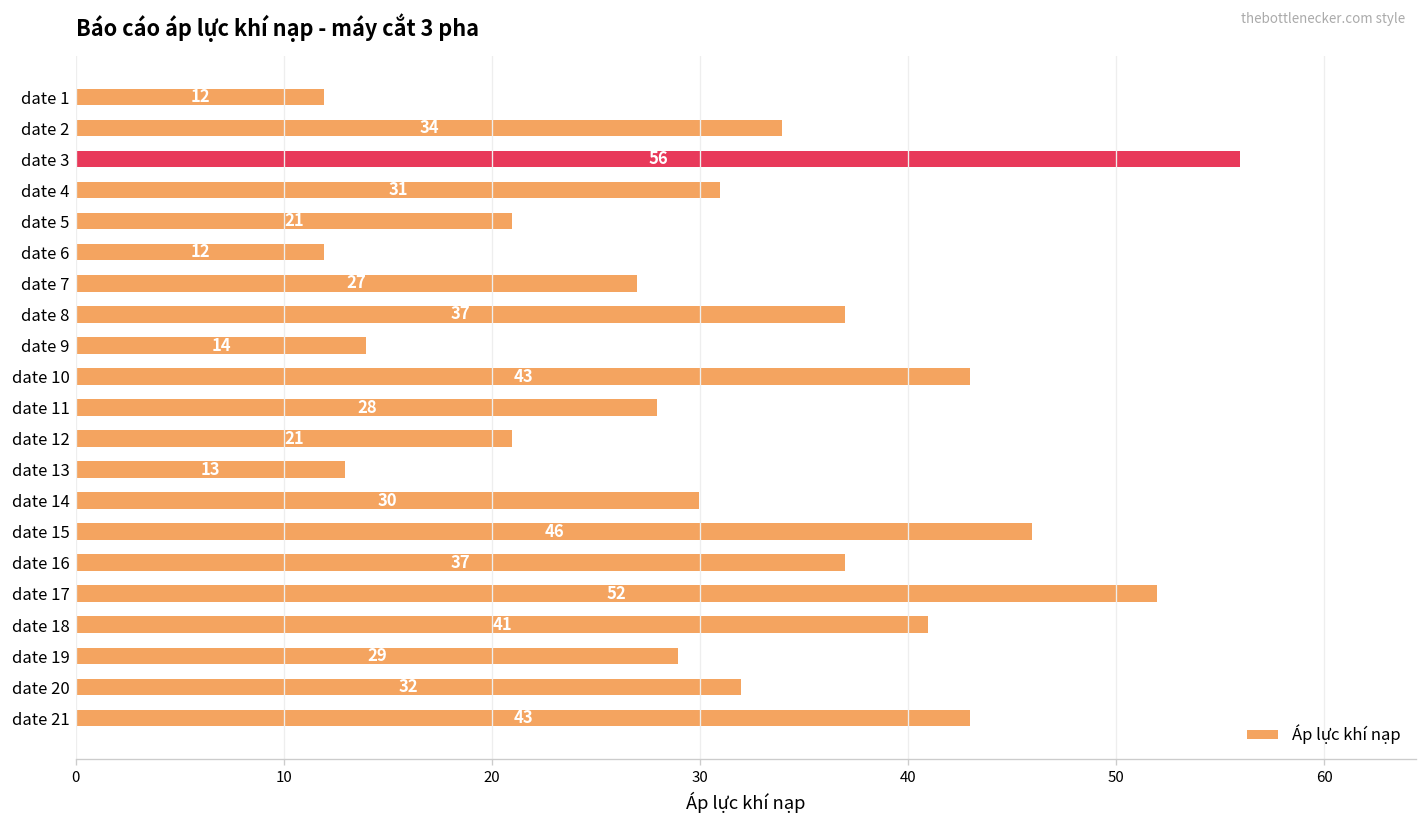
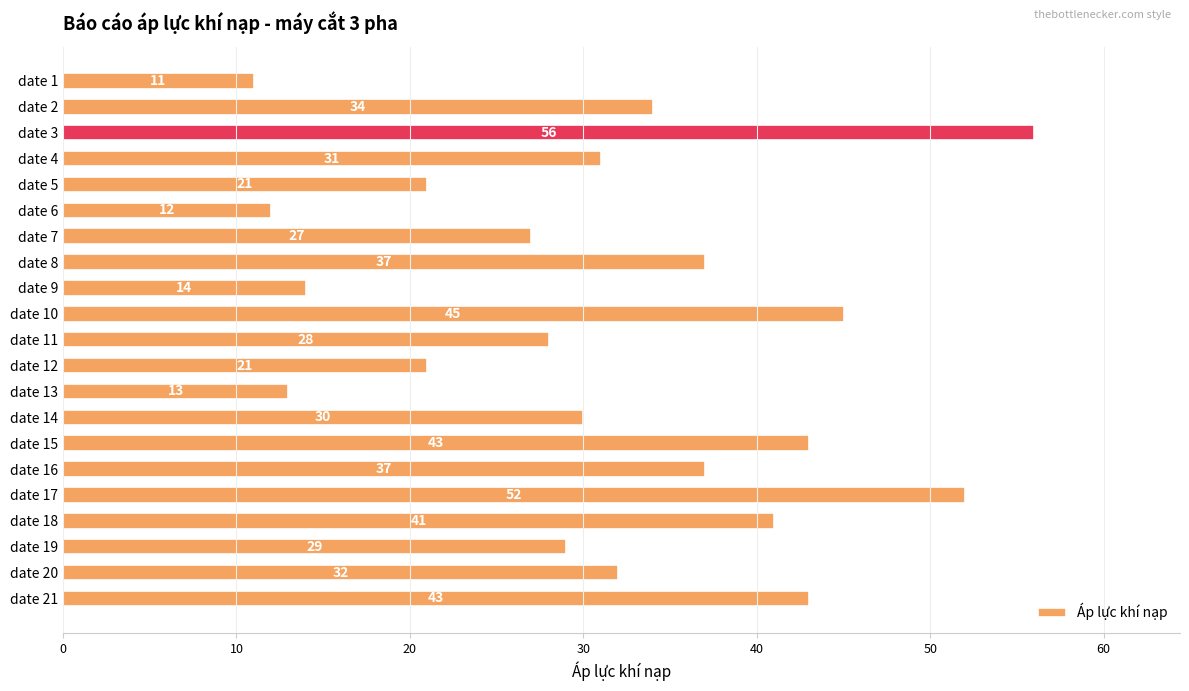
date 1: 12 -> 11
date 10: 43 -> 45
date 15: 46 -> 43
